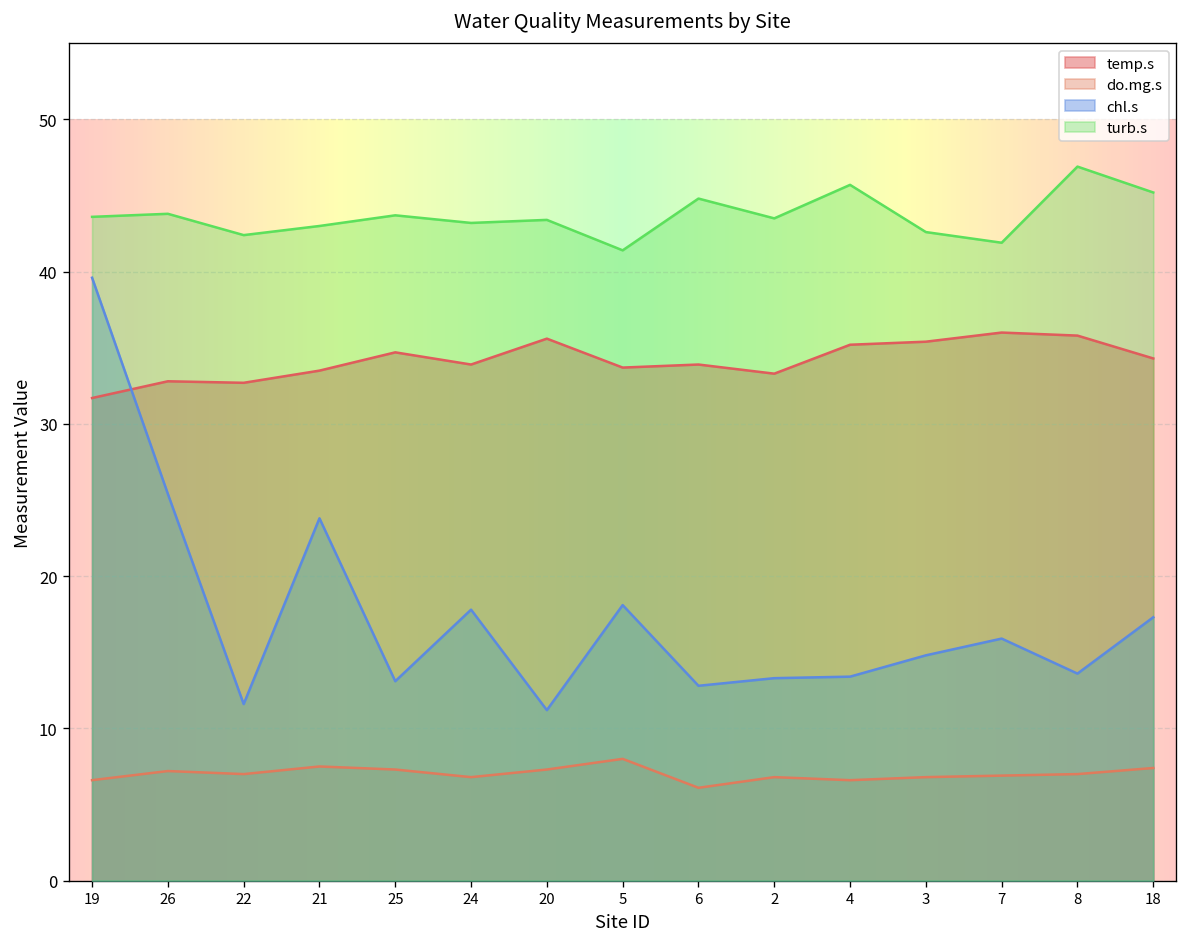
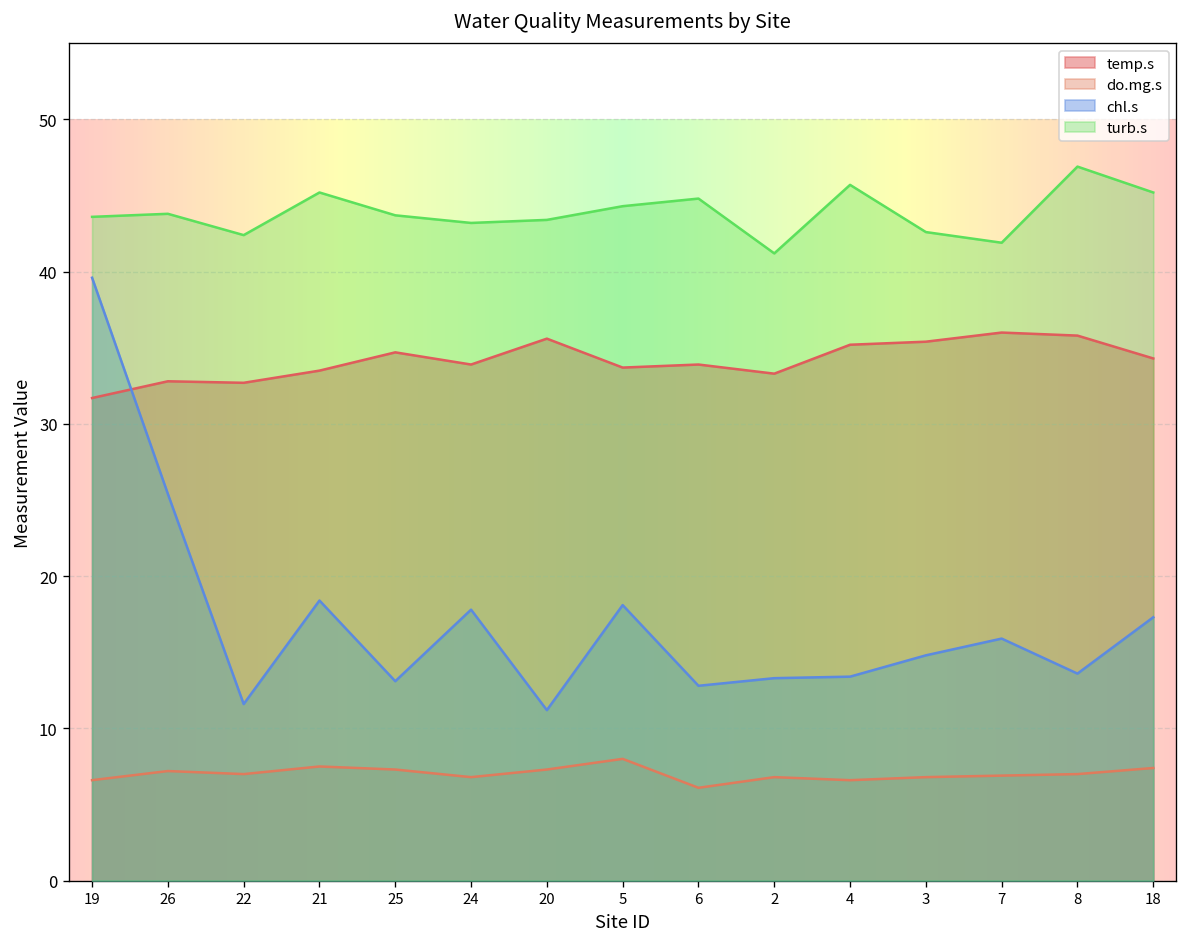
chl.s, 21: 23.8 -> 18.4
turb.s, 21: 43.0 -> 45.2
turb.s, 5: 41.4 -> 44.3
turb.s, 2: 43.5 -> 41.2
